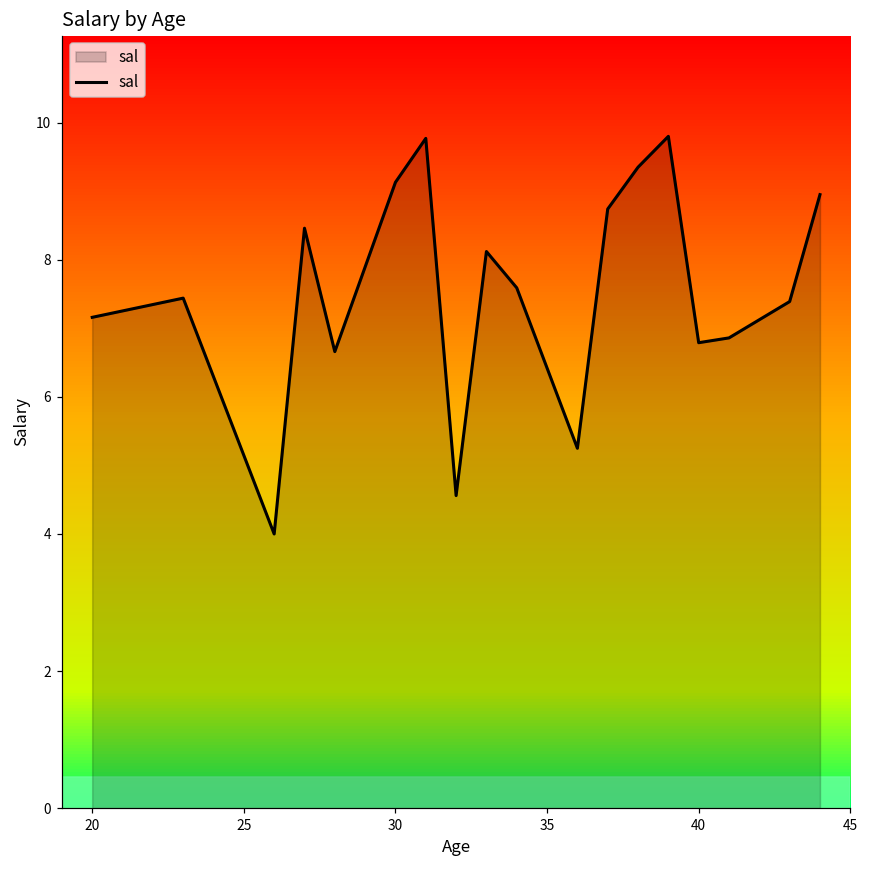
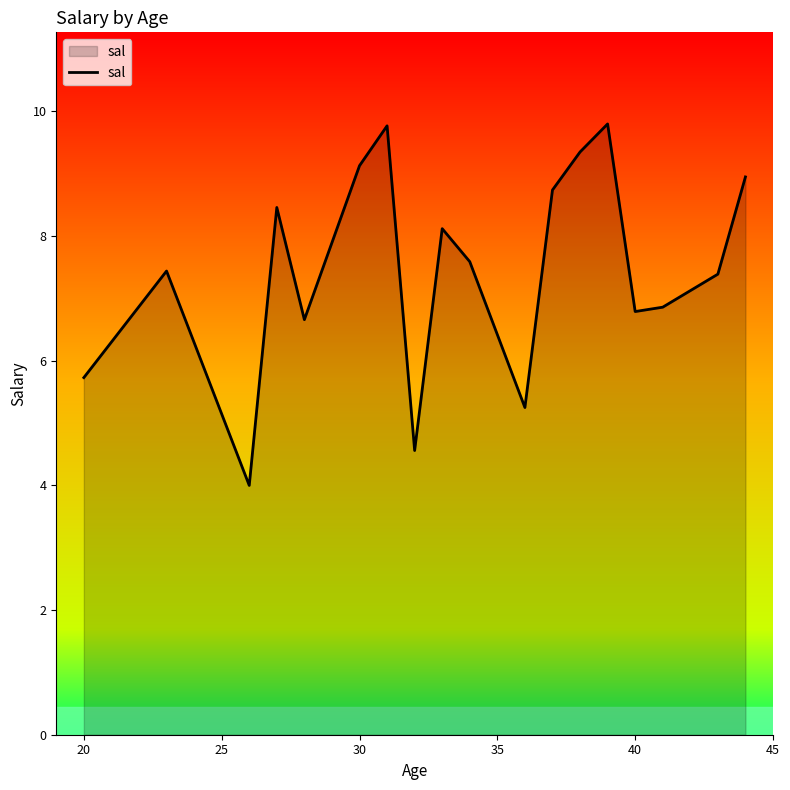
20: 7.2 -> 5.7
